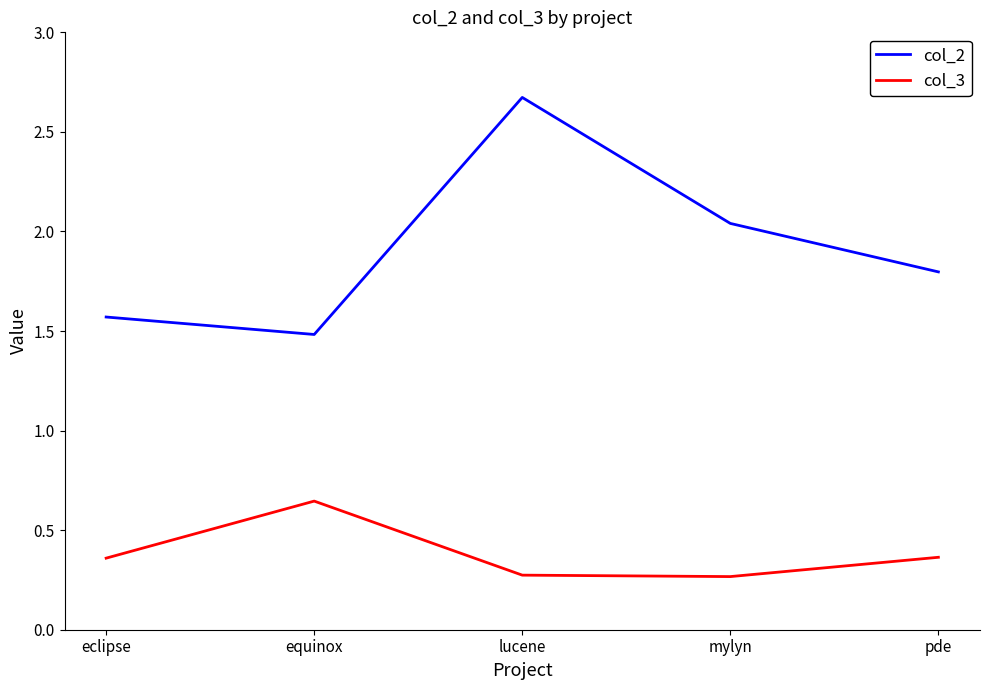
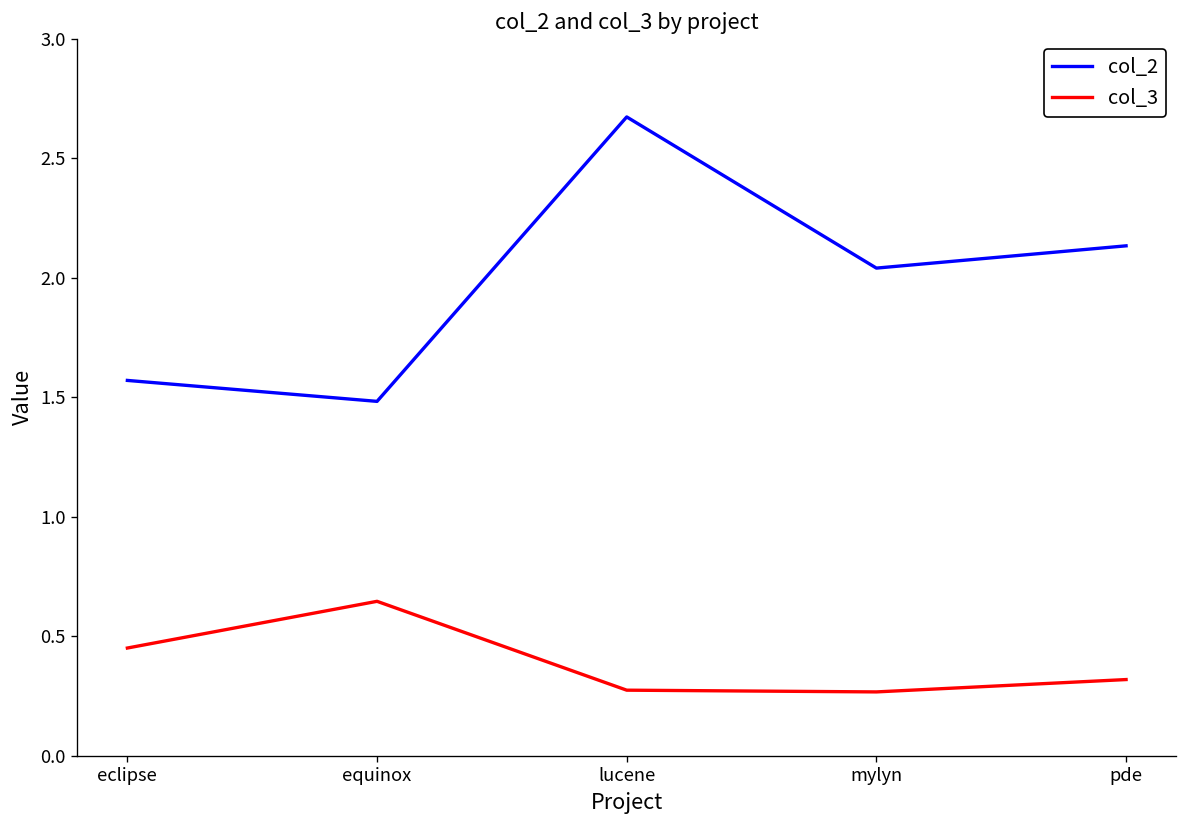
col_3, eclipse: 0.36 -> 0.45
col_2, pde: 1.80 -> 2.13
col_3, pde: 0.36 -> 0.32
